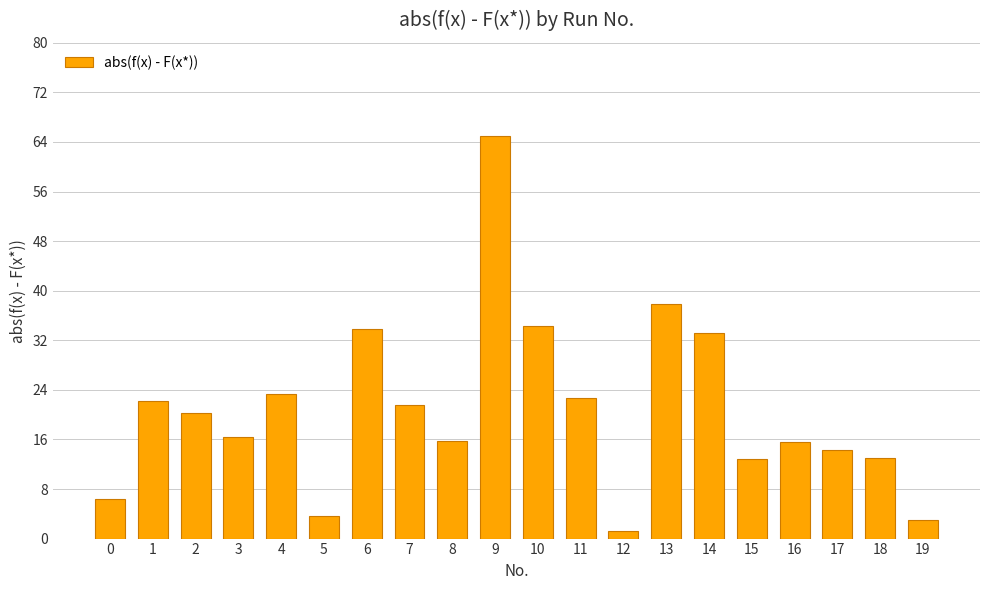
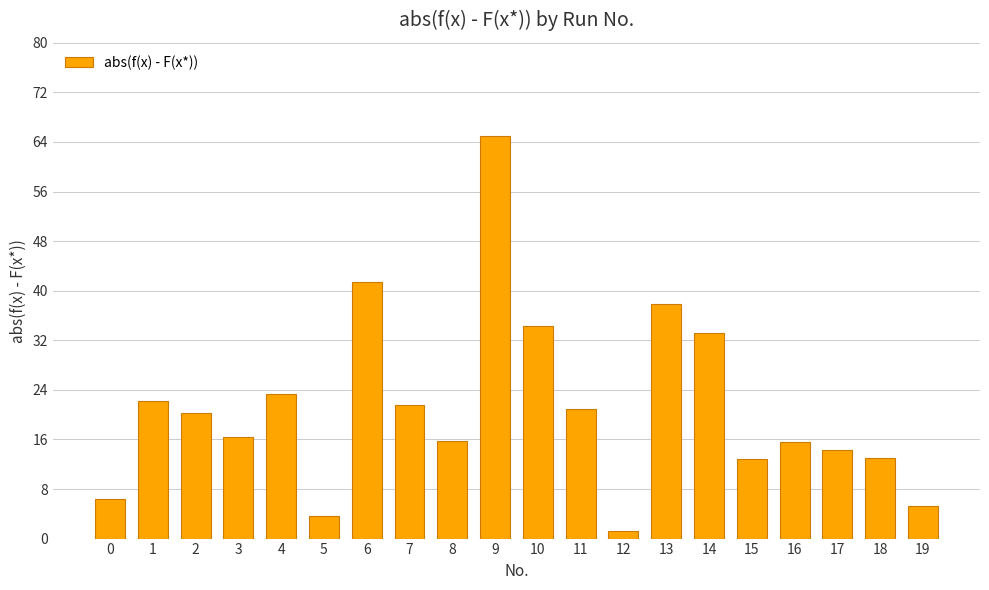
6: 34 -> 41
11: 23 -> 21
19: 3 -> 5
